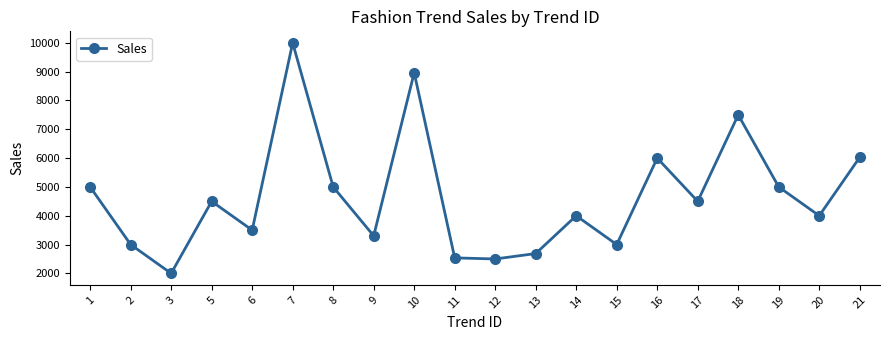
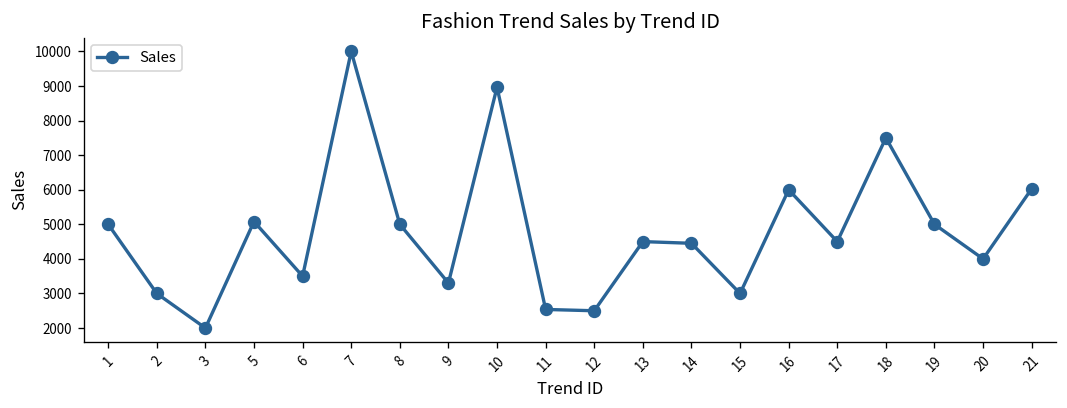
5: 4500 -> 5100
13: 2700 -> 4500
14: 4000 -> 4500
